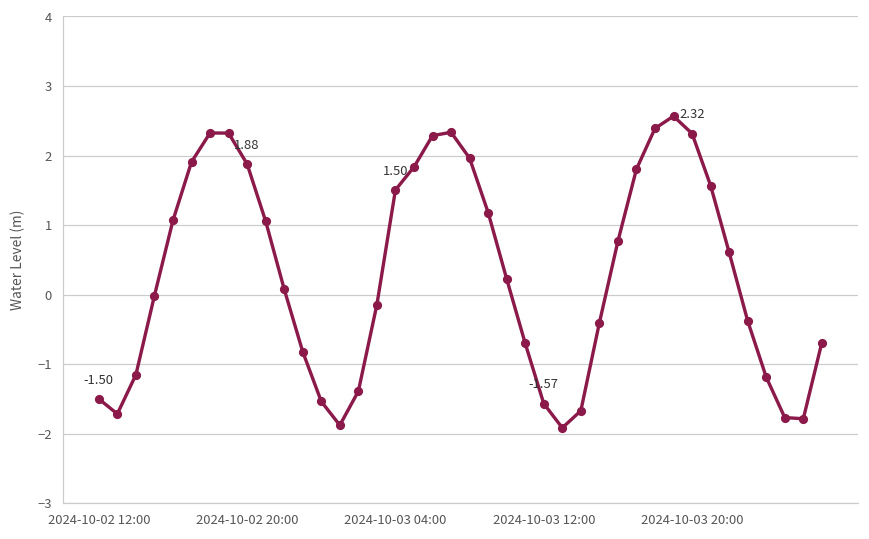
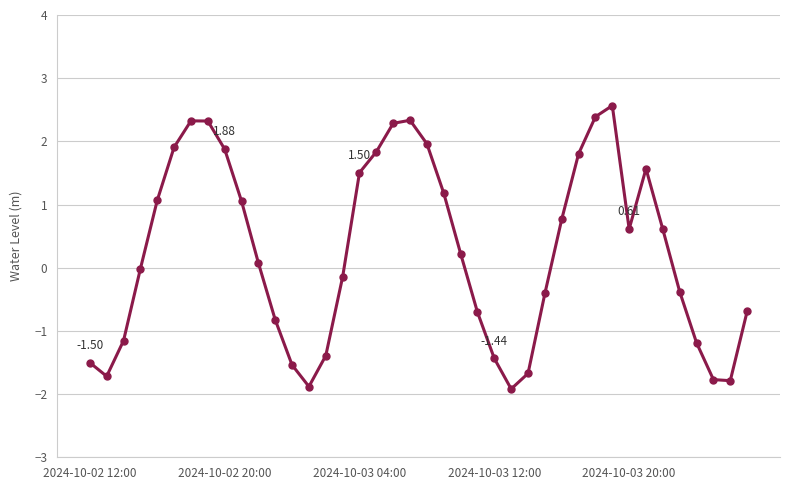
2024-10-03 12:00: -1.57 -> -1.44
2024-10-03 20:00: 2.32 -> 0.61
